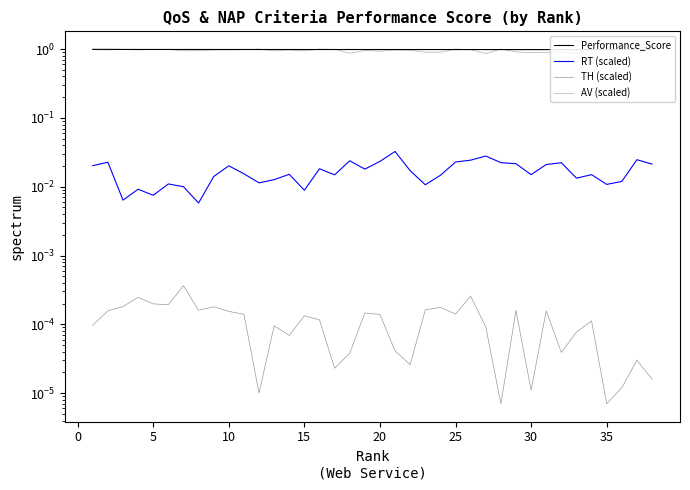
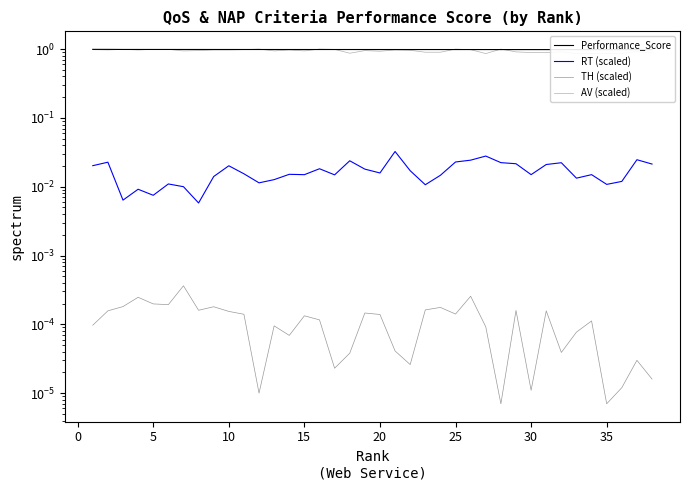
RT (scaled), 15: 0.009 -> 0.015
RT (scaled), 20: 0.023 -> 0.016
